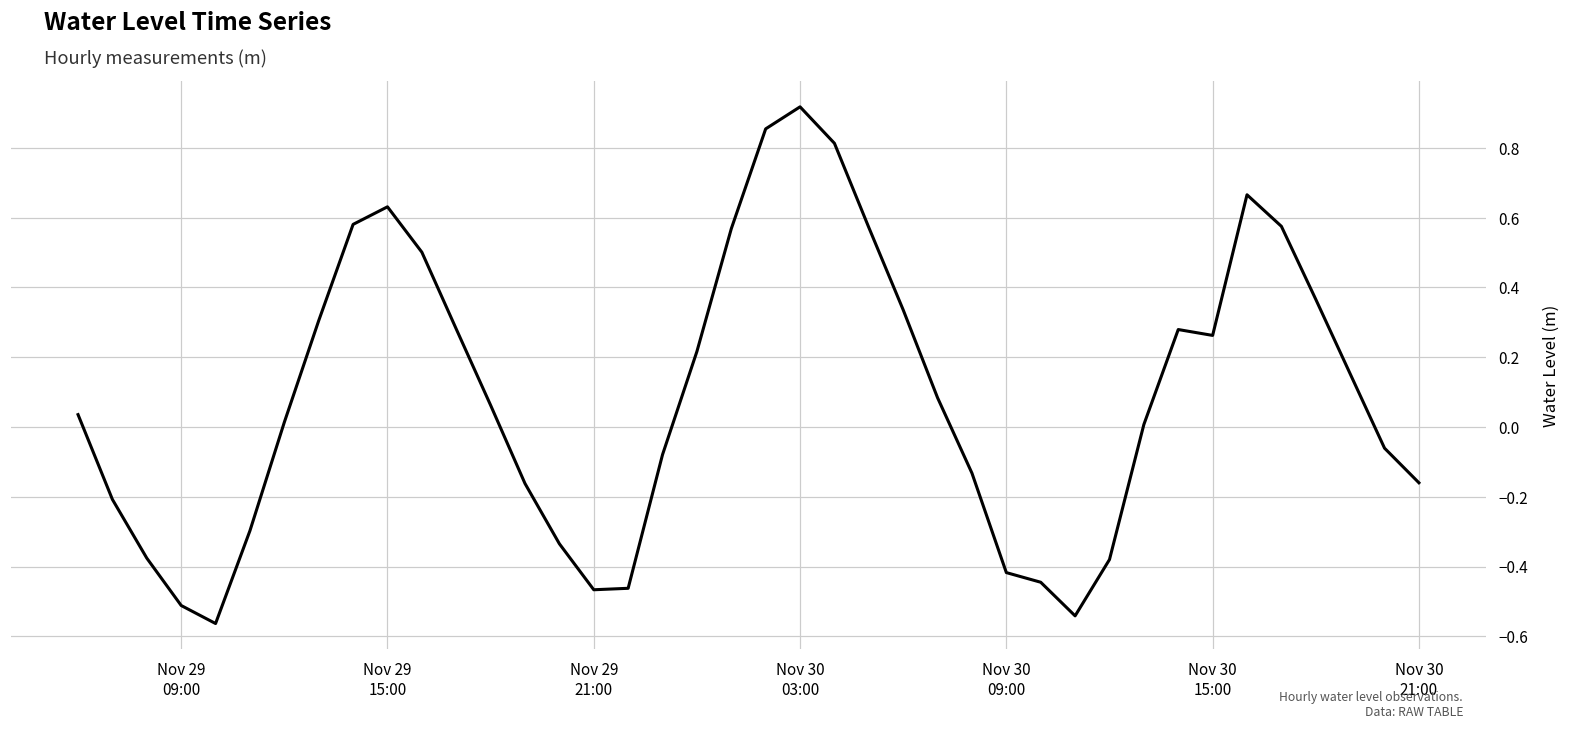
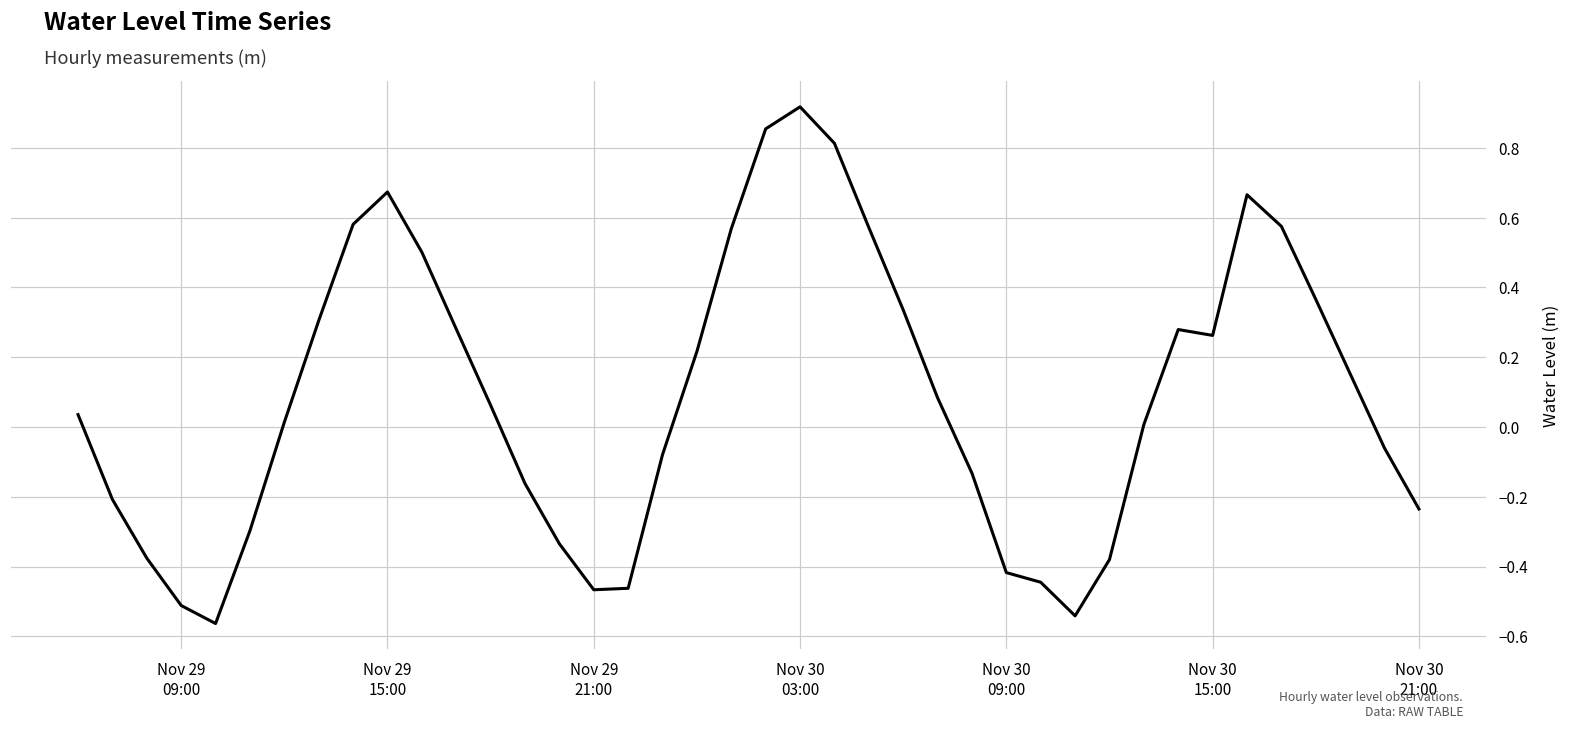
Nov 29 15:00: 0.63 -> 0.67
Nov 30 21:00: -0.16 -> -0.23
